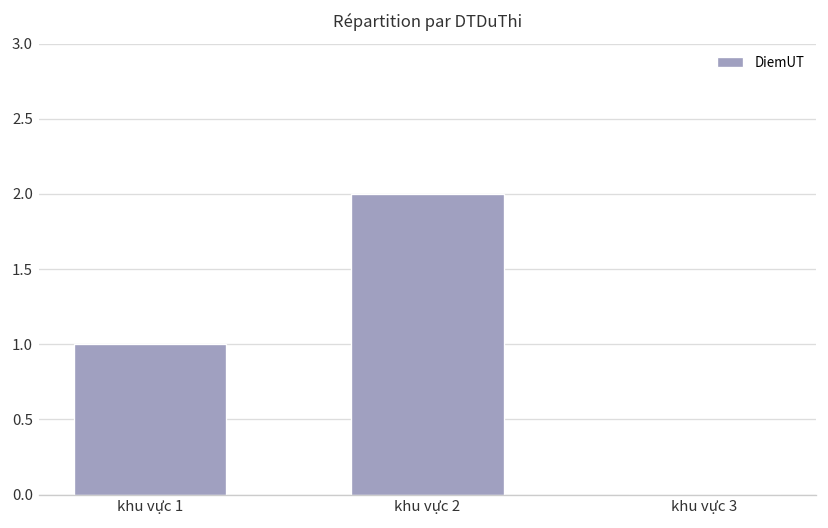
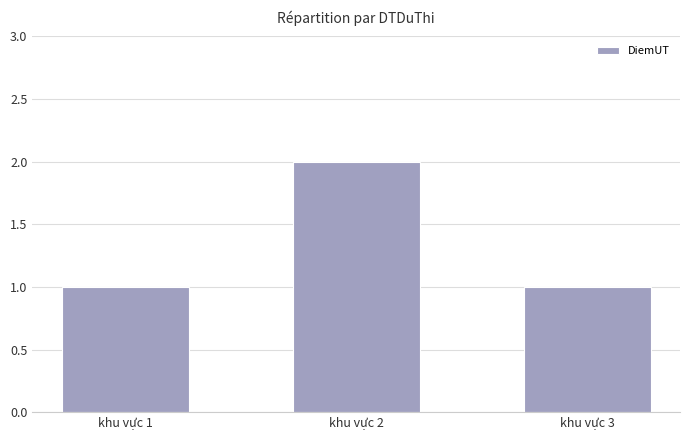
khu vực 3: 0 -> 1
